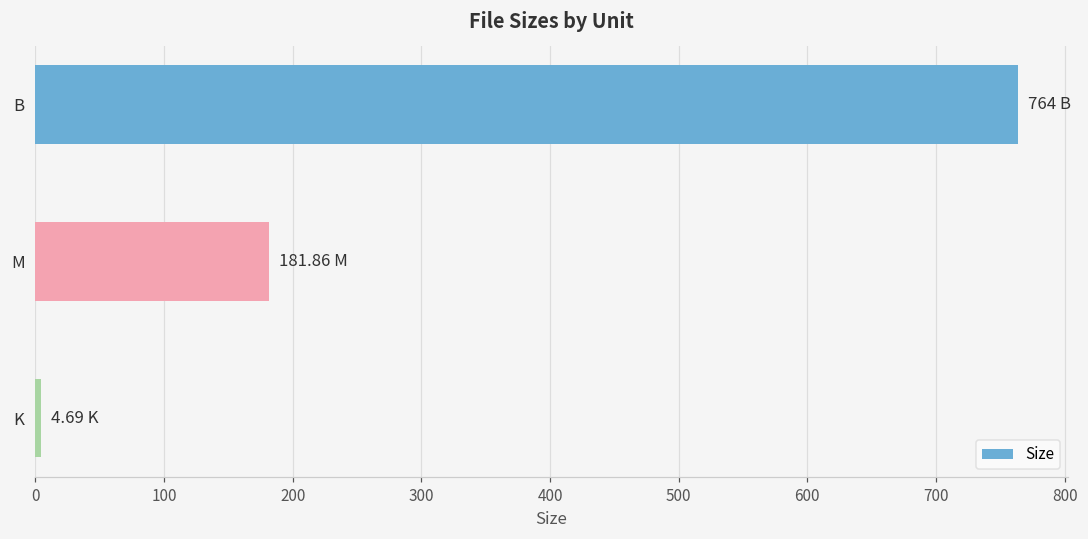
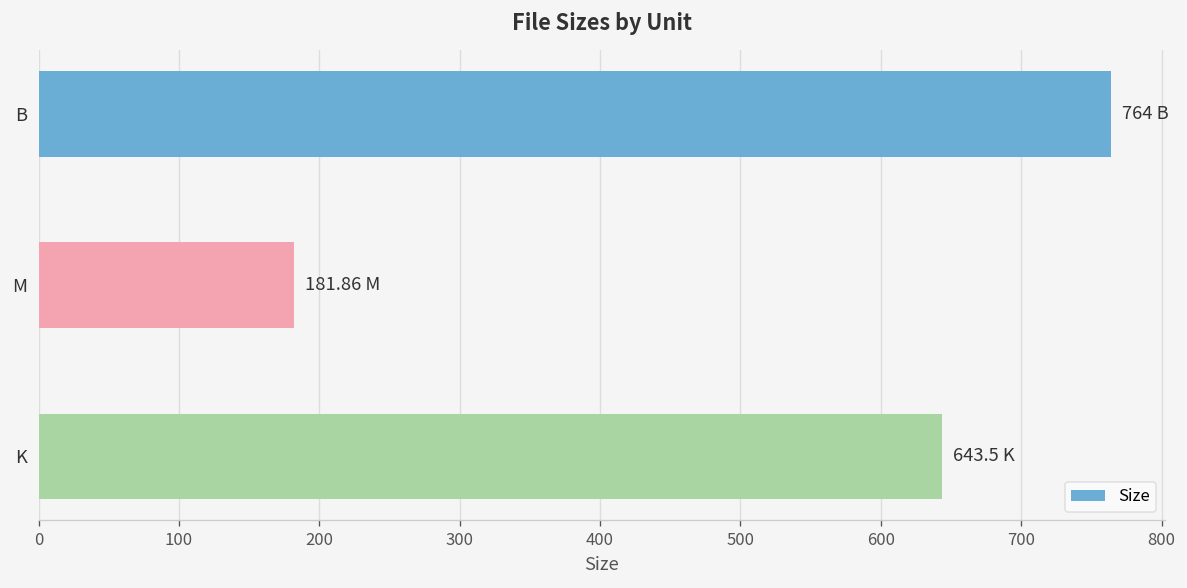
K: 4.69 -> 643.5
